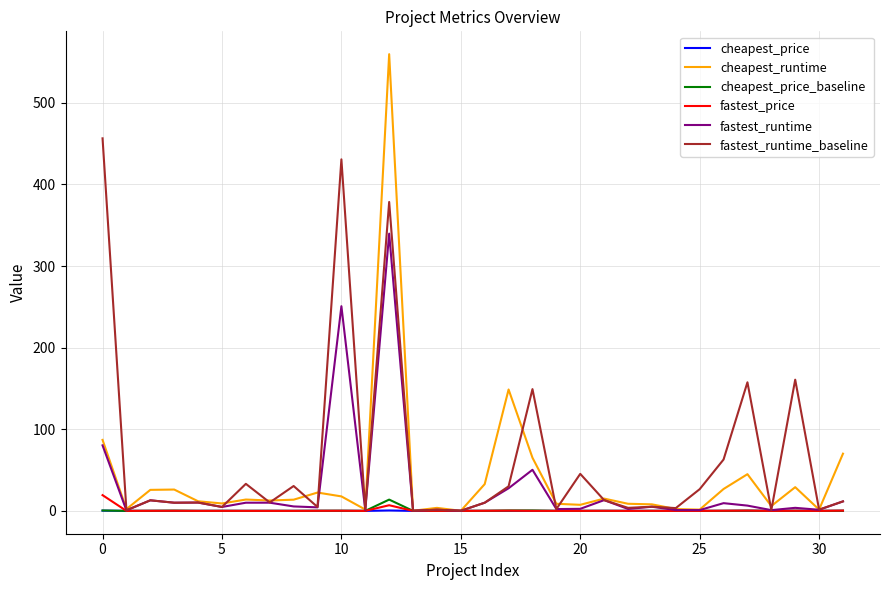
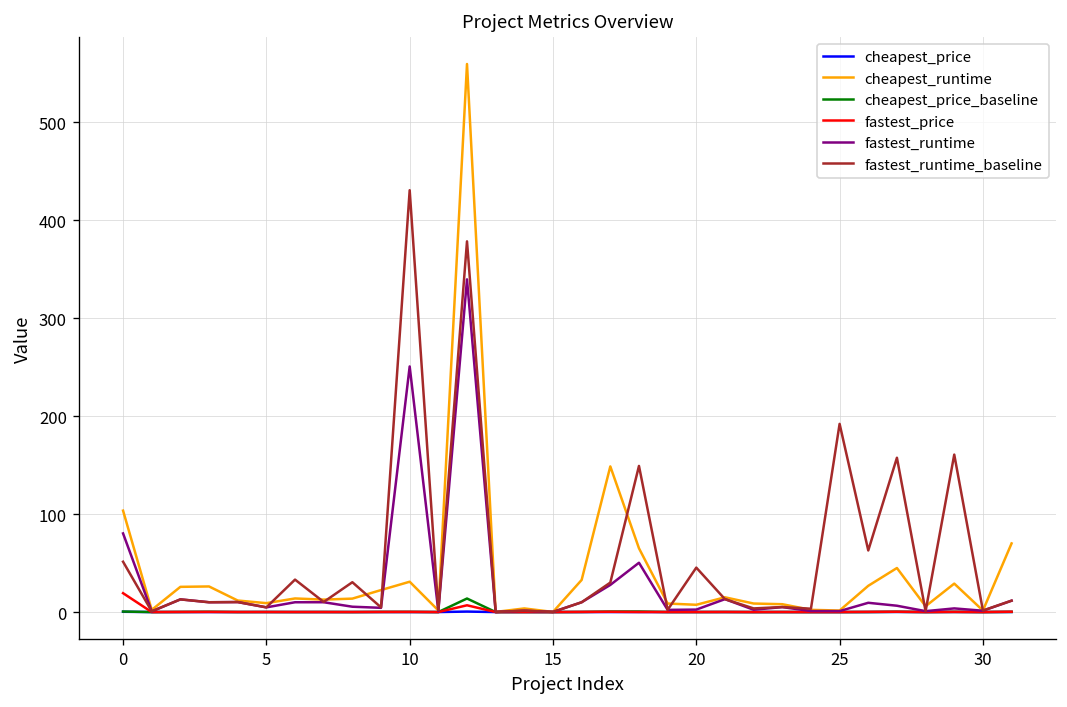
cheapest_runtime, 0: 90 -> 100
fastest_runtime_baseline, 0: 460 -> 50
cheapest_runtime, 10: 20 -> 30
fastest_runtime_baseline, 25: 30 -> 190
